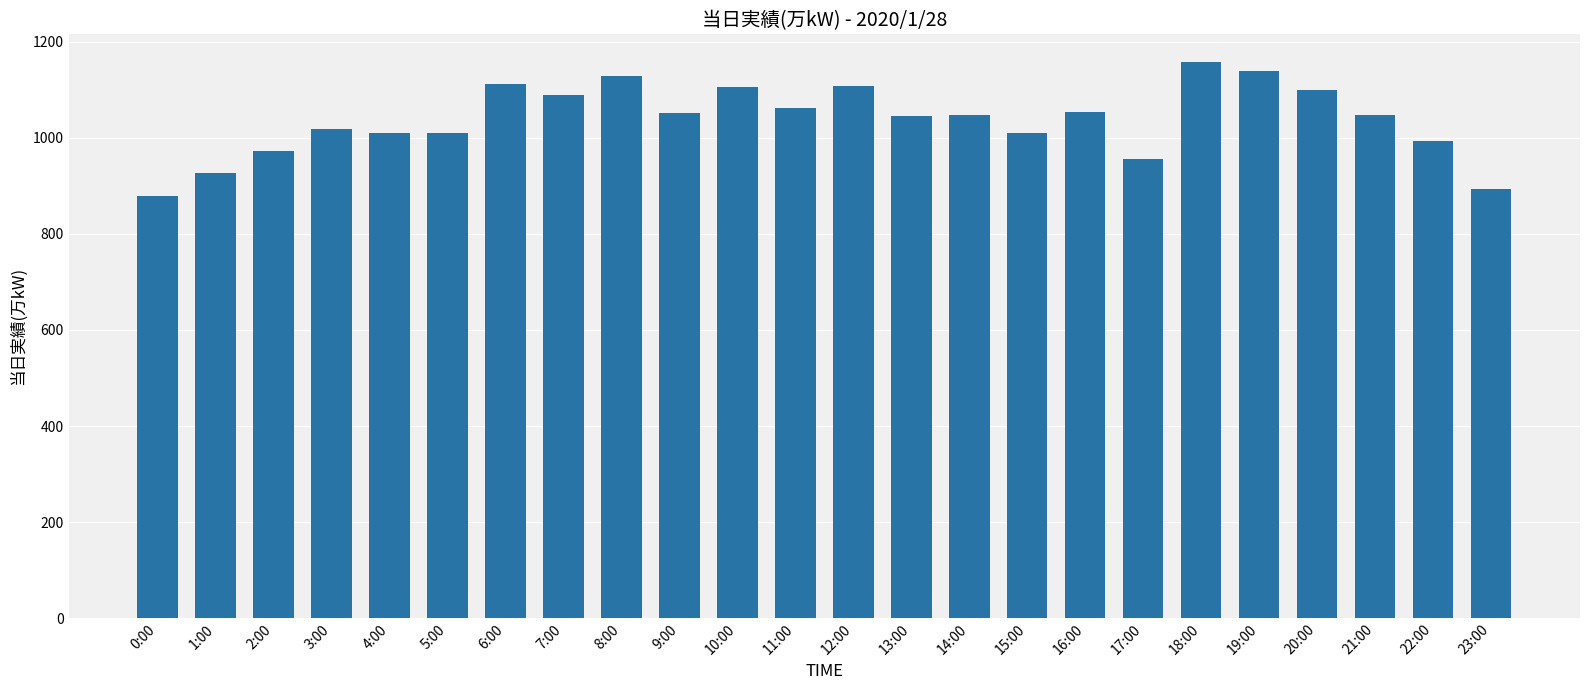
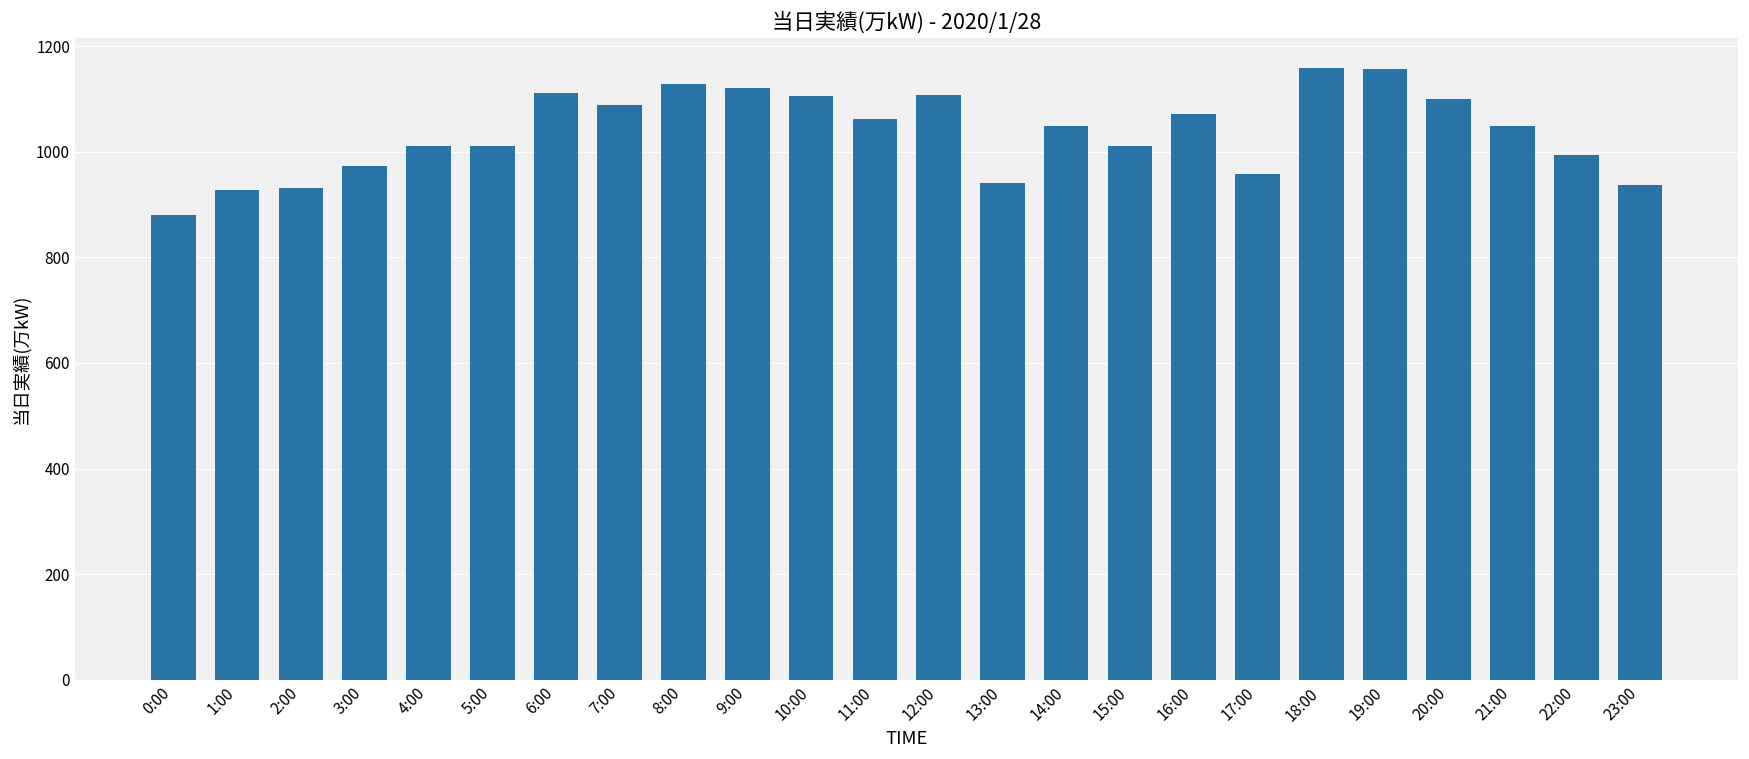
2:00: 970 -> 930
3:00: 1020 -> 970
9:00: 1050 -> 1120
13:00: 1050 -> 940
16:00: 1060 -> 1070
19:00: 1140 -> 1160
23:00: 890 -> 940
